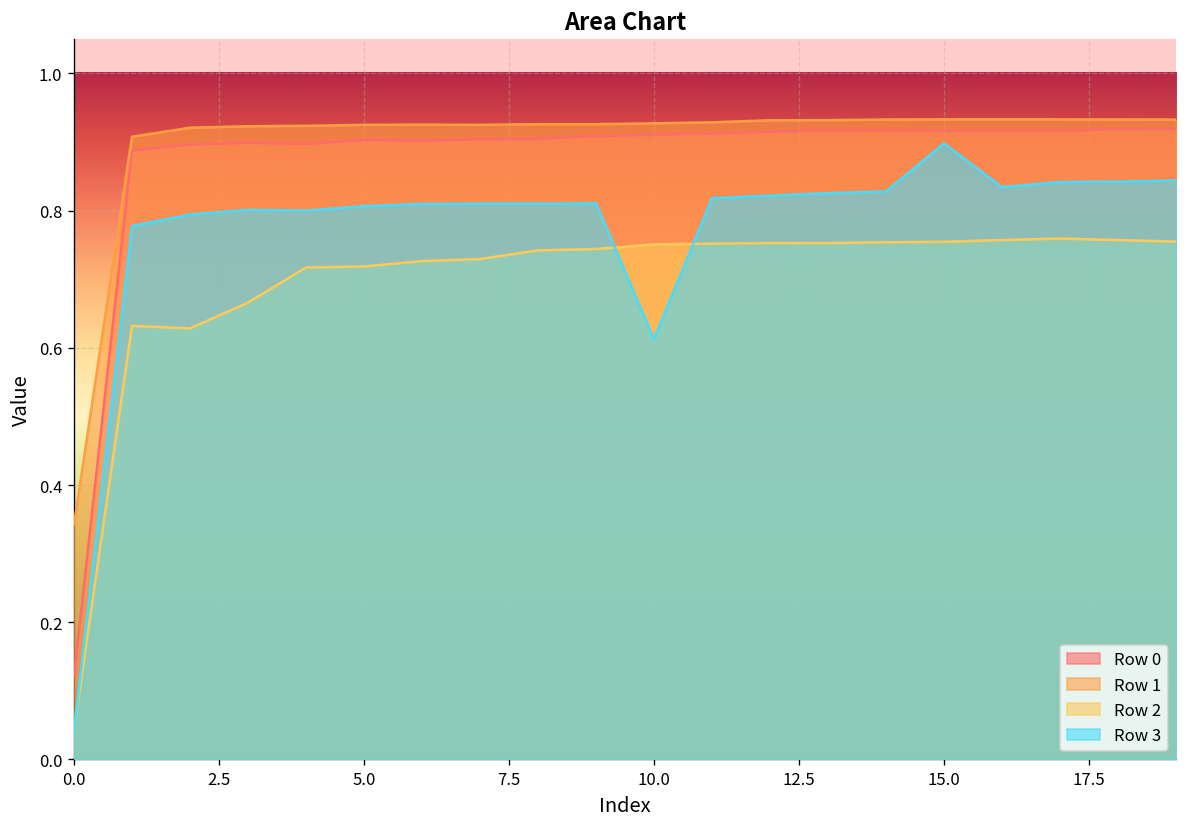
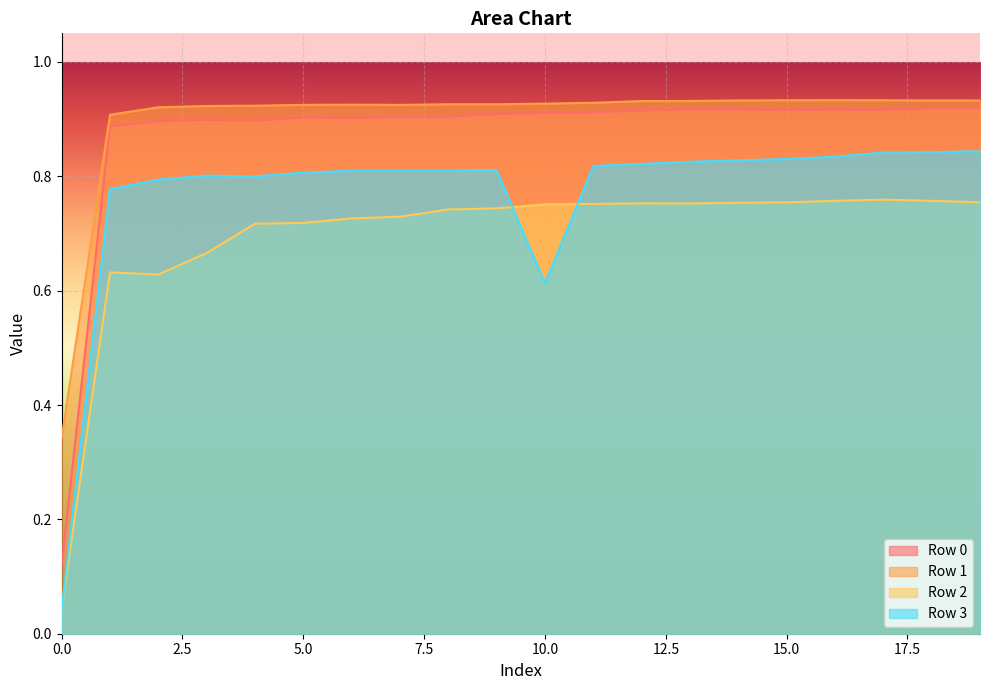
Row 3, 15.0: 0.90 -> 0.83
